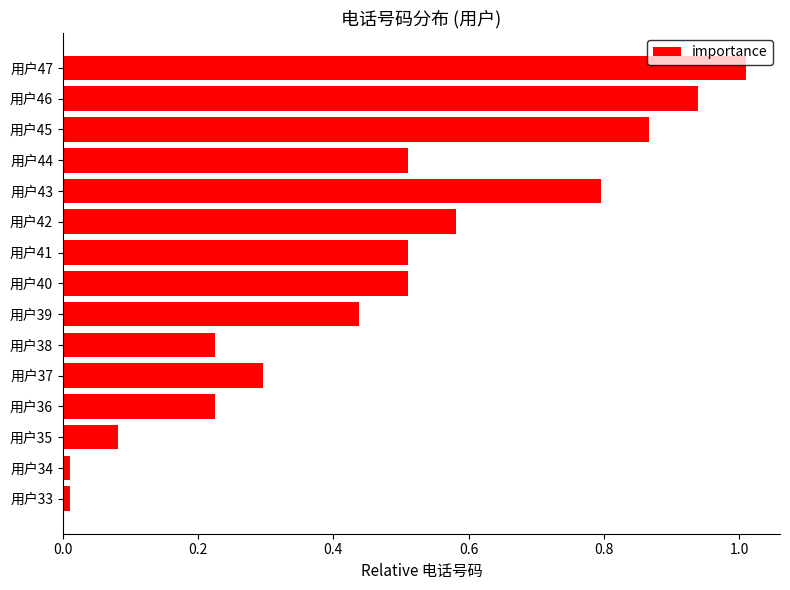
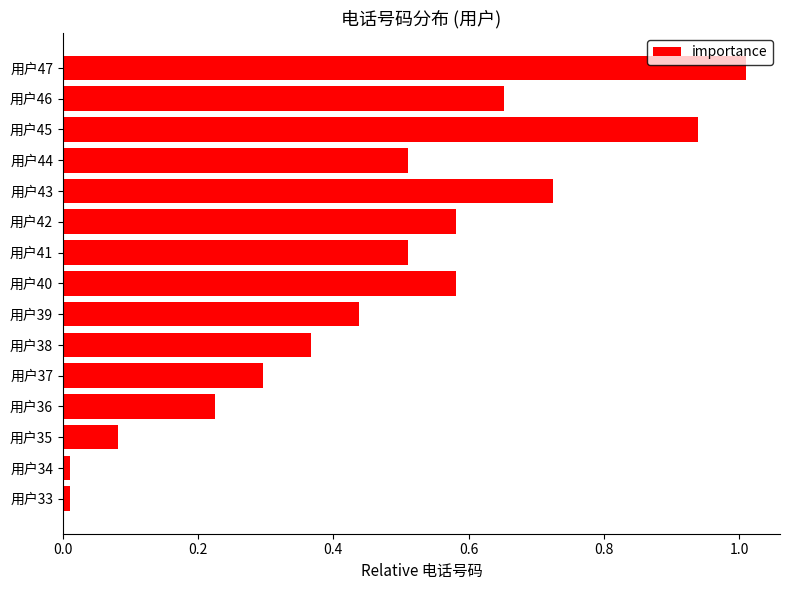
用户46: 0.94 -> 0.65
用户45: 0.87 -> 0.94
用户43: 0.80 -> 0.72
用户40: 0.51 -> 0.58
用户38: 0.22 -> 0.37
